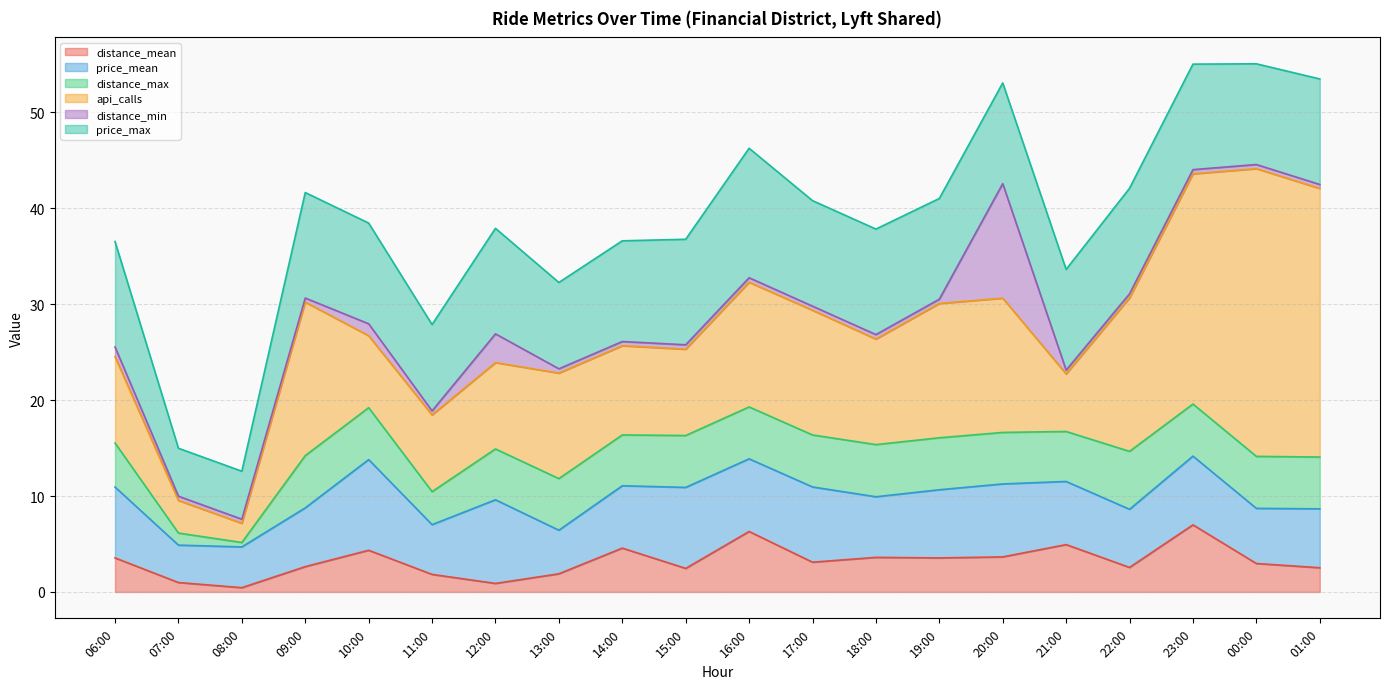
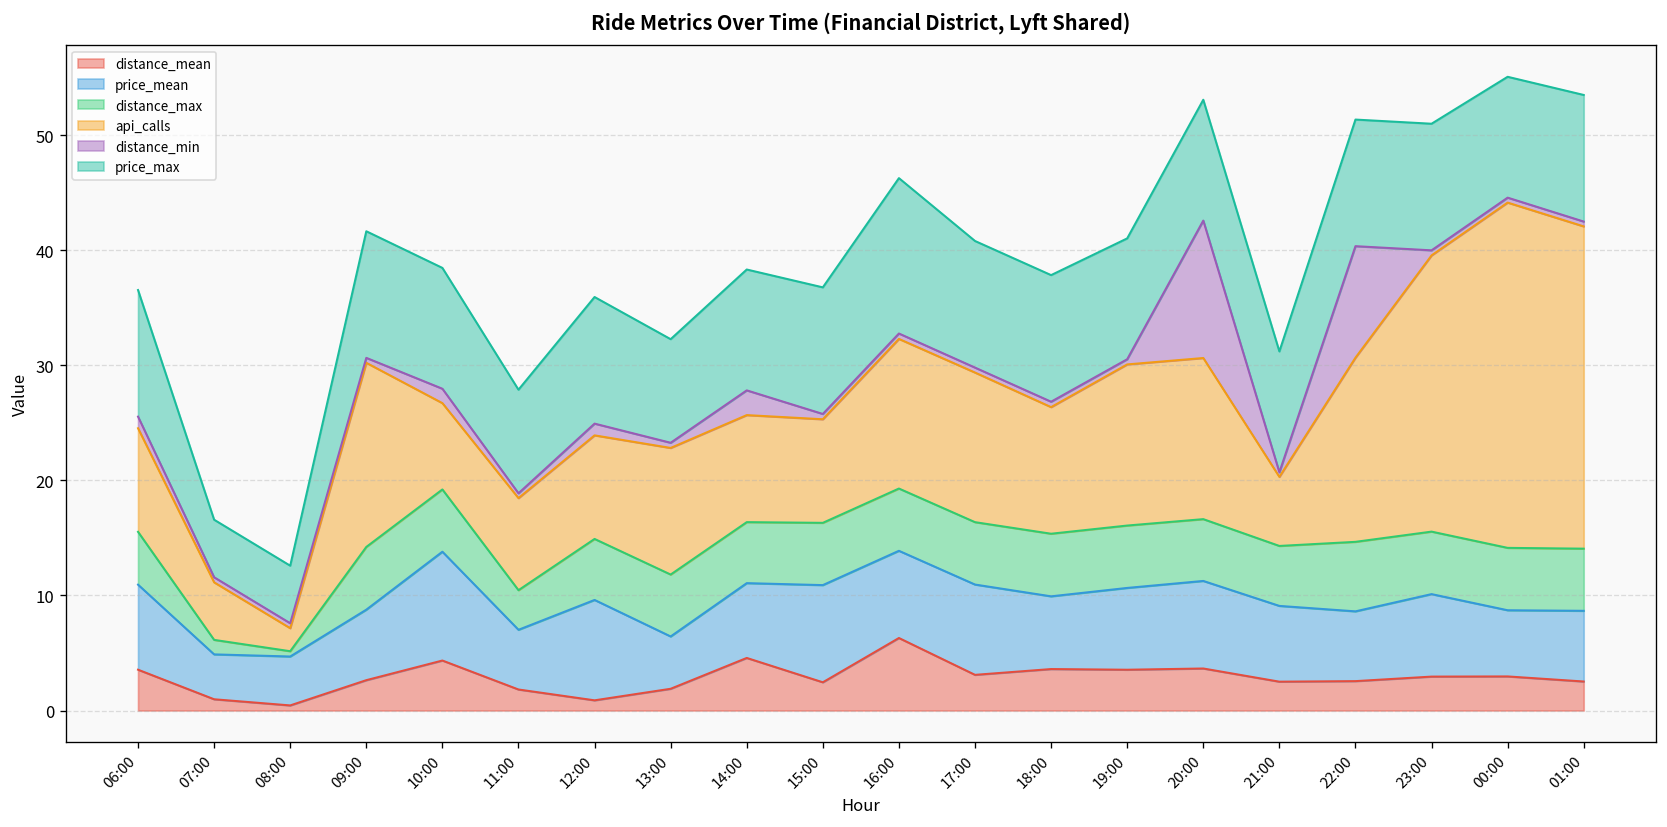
api_calls, 07:00: 3 -> 5
distance_min, 12:00: 3 -> 1
distance_min, 14:00: 0 -> 2
distance_mean, 21:00: 5 -> 3
distance_min, 22:00: 0 -> 10
distance_mean, 23:00: 7 -> 3
